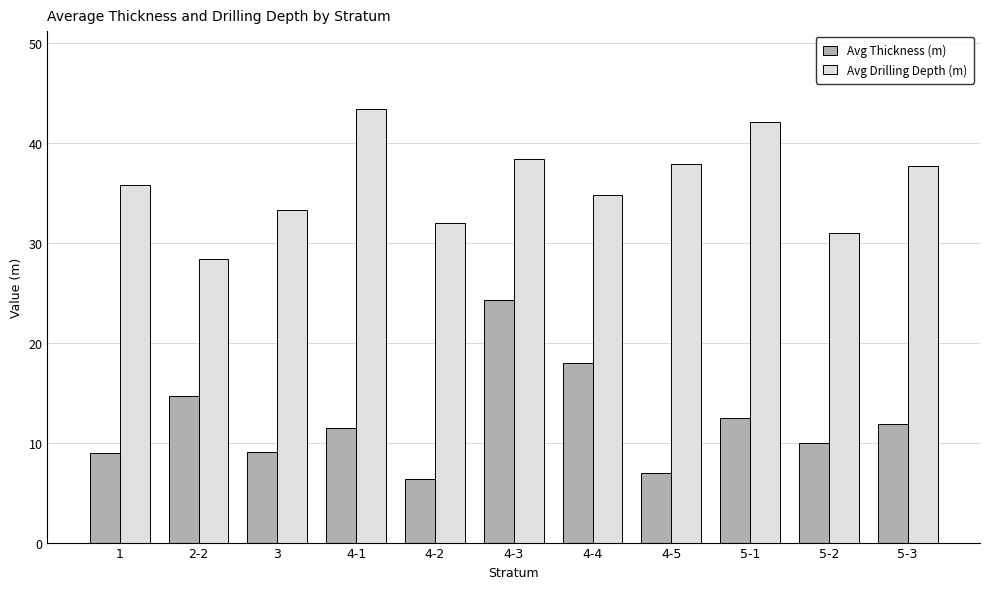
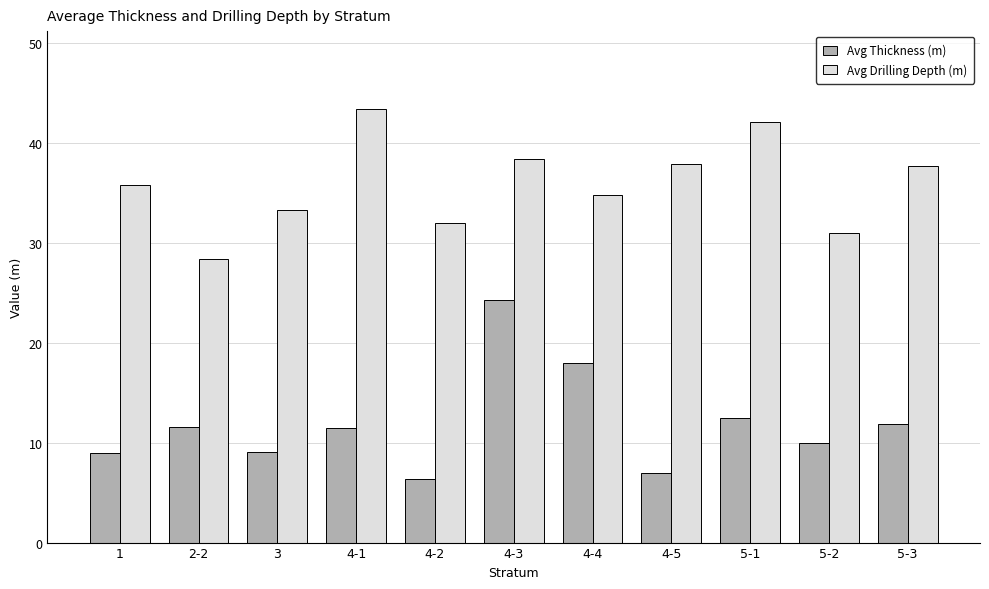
Avg Thickness (m), 2-2: 15 -> 12
